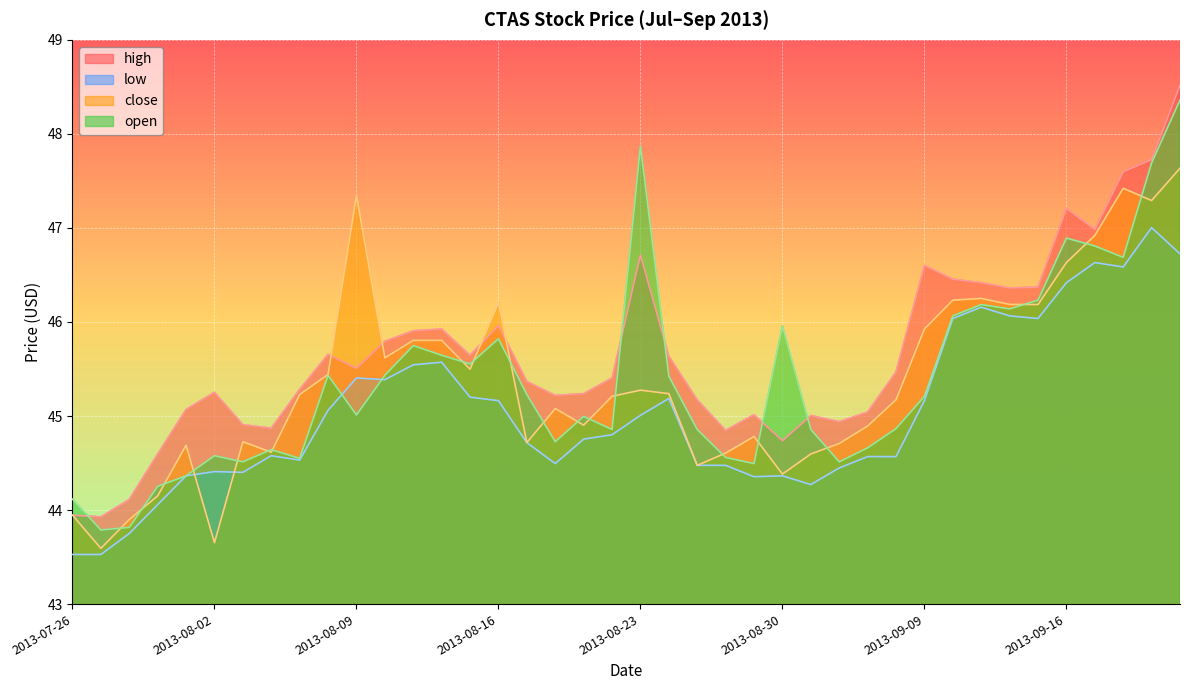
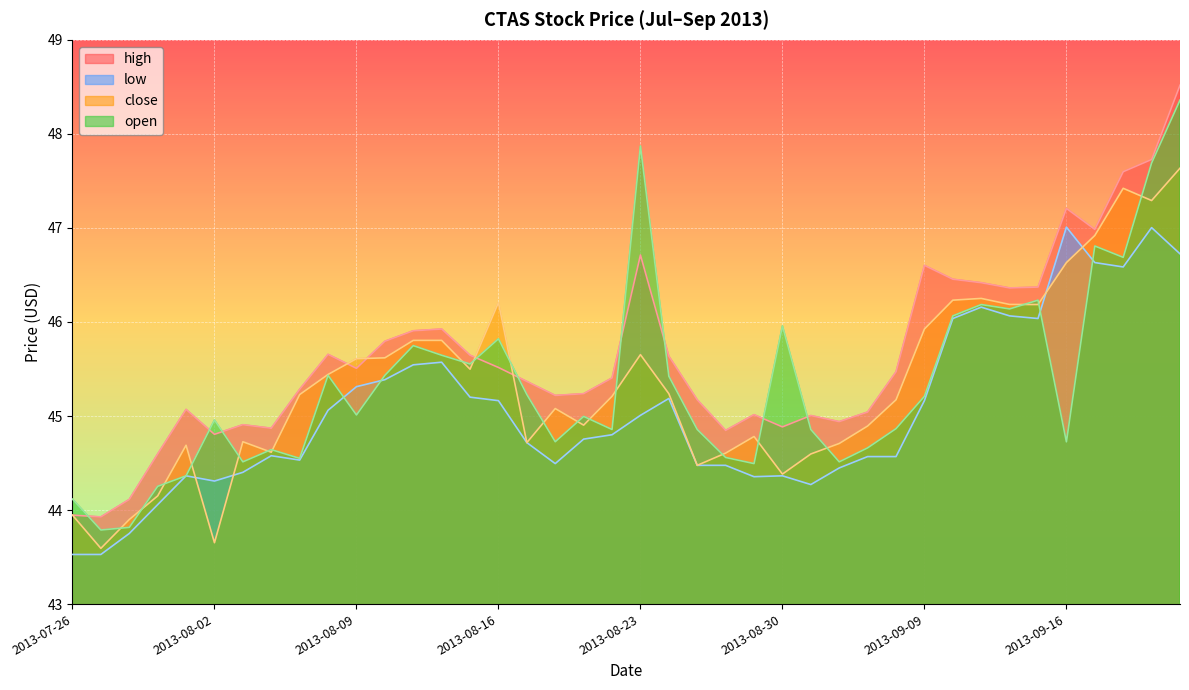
high, 2013-08-02: 45.3 -> 44.8
low, 2013-08-02: 44.4 -> 44.3
open, 2013-08-02: 44.6 -> 45.0
low, 2013-08-09: 45.4 -> 45.3
close, 2013-08-09: 47.3 -> 45.6
high, 2013-08-16: 46.0 -> 45.5
close, 2013-08-23: 45.3 -> 45.7
high, 2013-08-30: 44.7 -> 44.9
low, 2013-09-16: 46.4 -> 47.0
open, 2013-09-16: 46.9 -> 44.7
